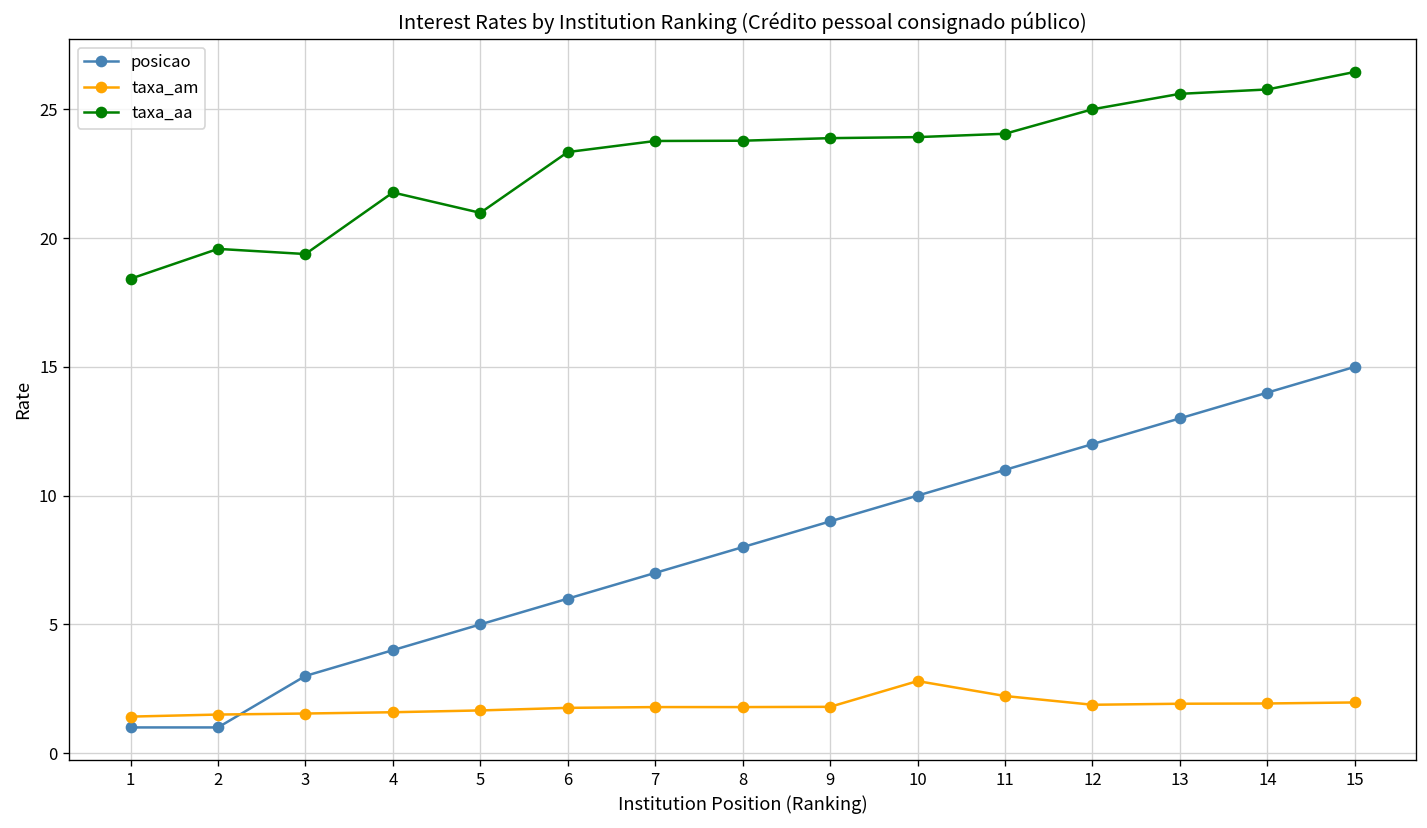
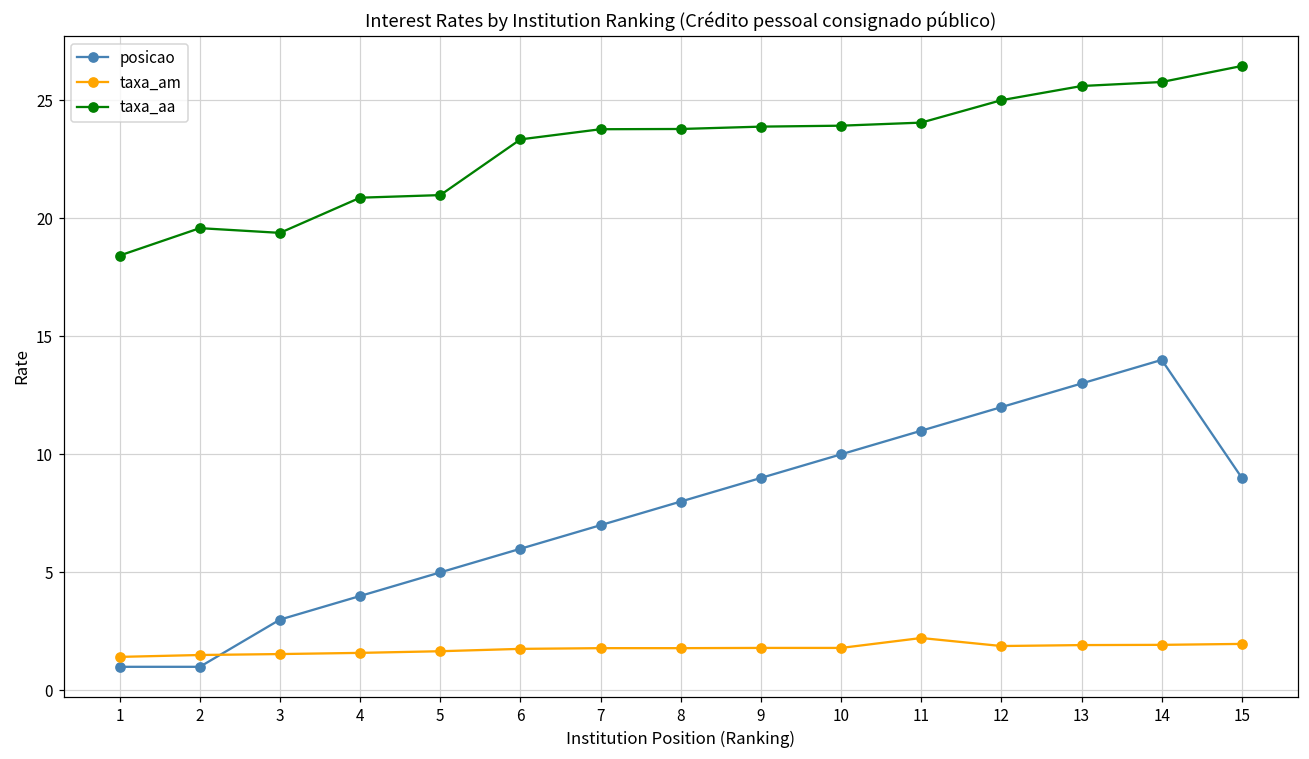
taxa_aa, 4: 21.8 -> 20.9
taxa_am, 10: 2.8 -> 1.8
posicao, 15: 15 -> 9
